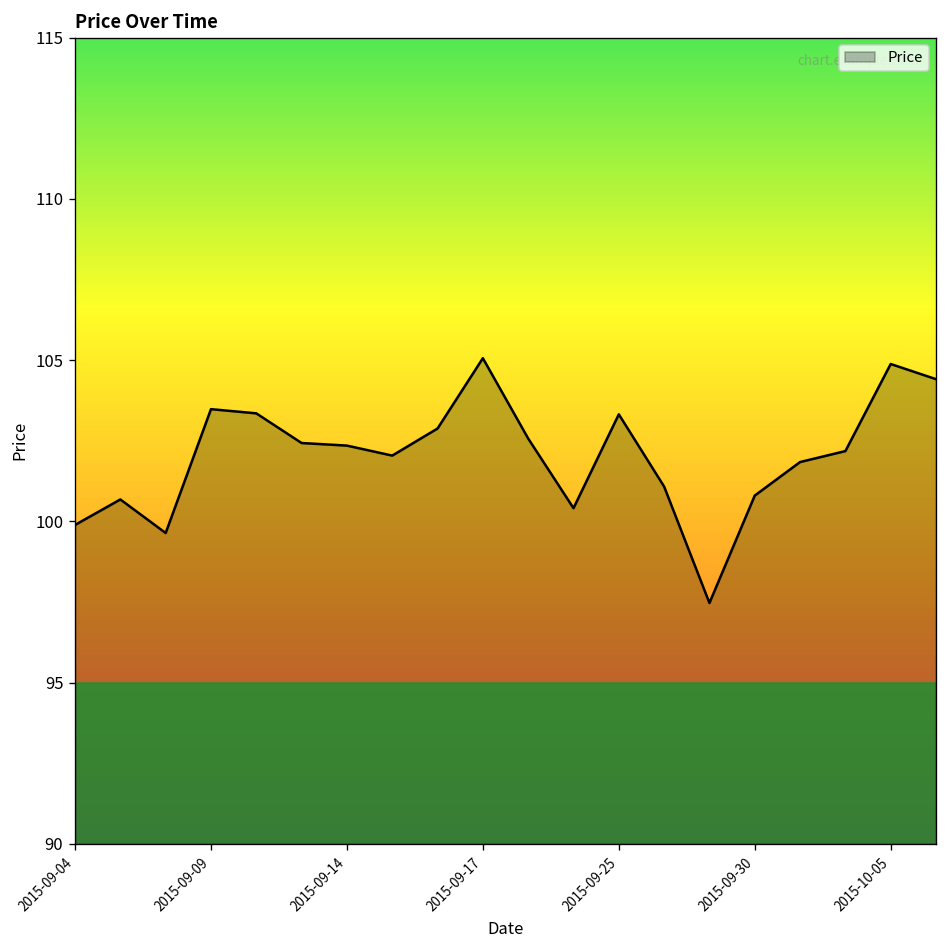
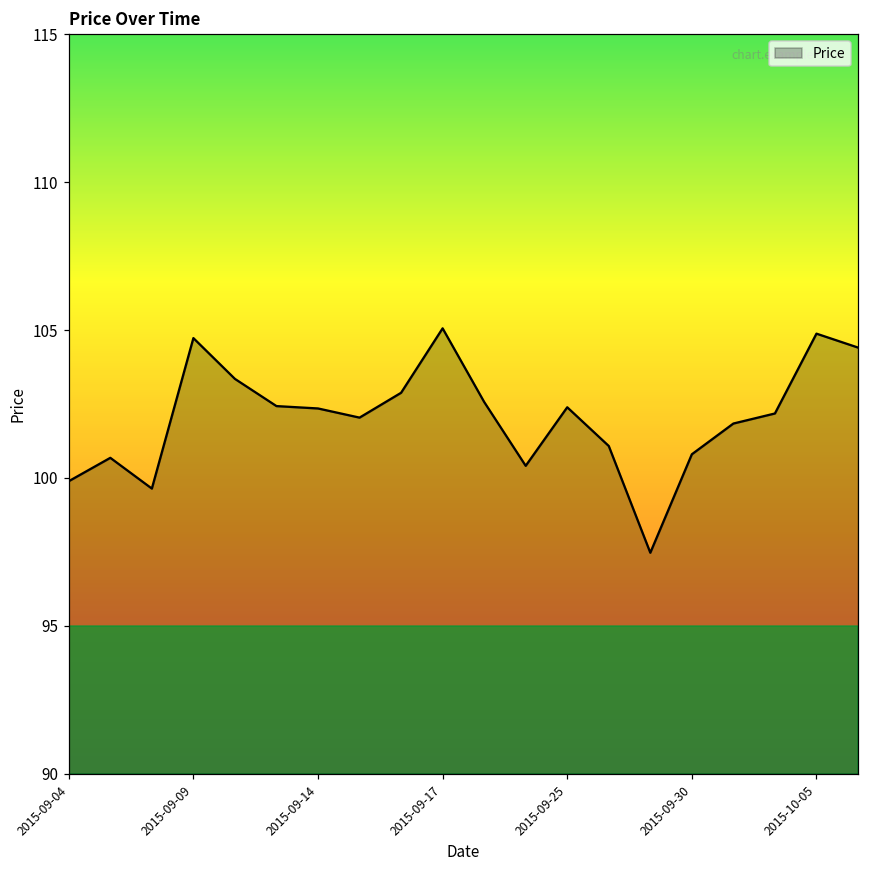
2015-09-09: 103.5 -> 104.7
2015-09-25: 103.3 -> 102.4
